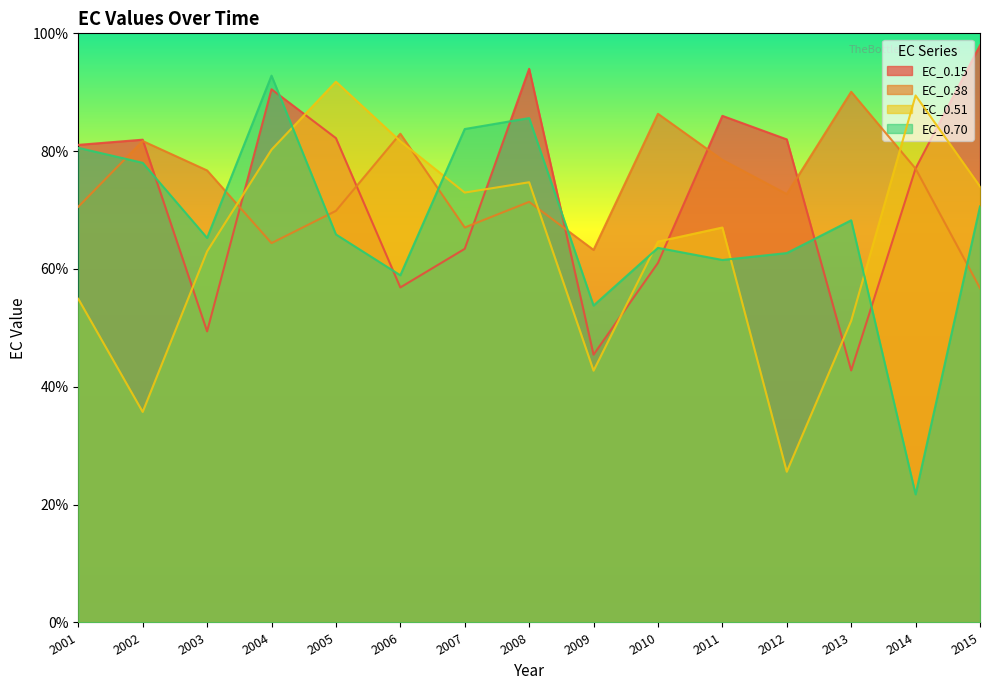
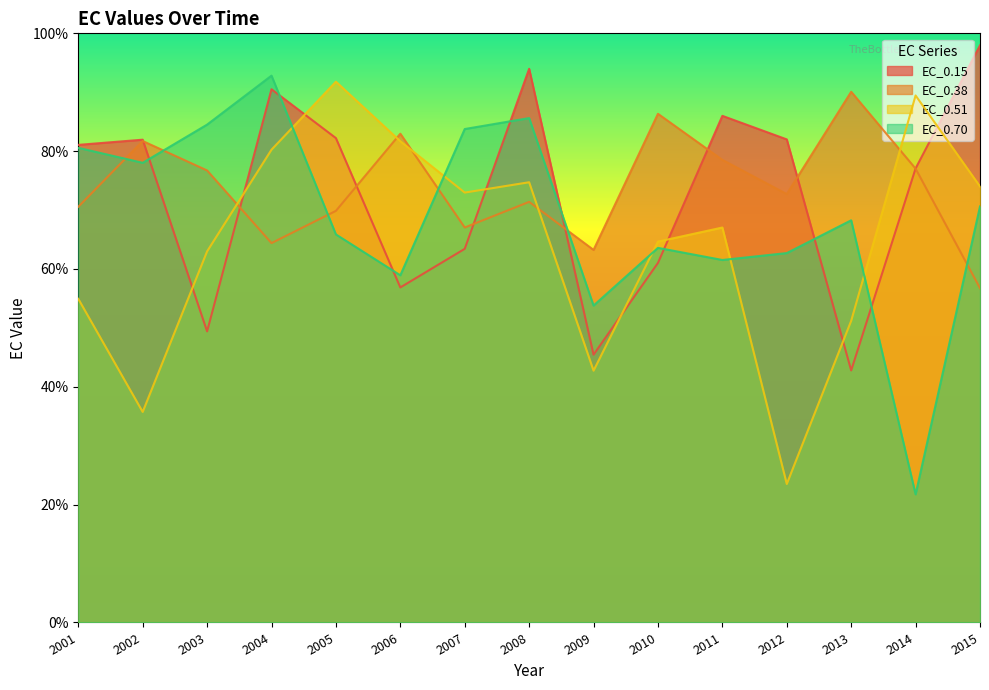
EC_0.70, 2003: 65% -> 85%
EC_0.51, 2012: 26% -> 24%
